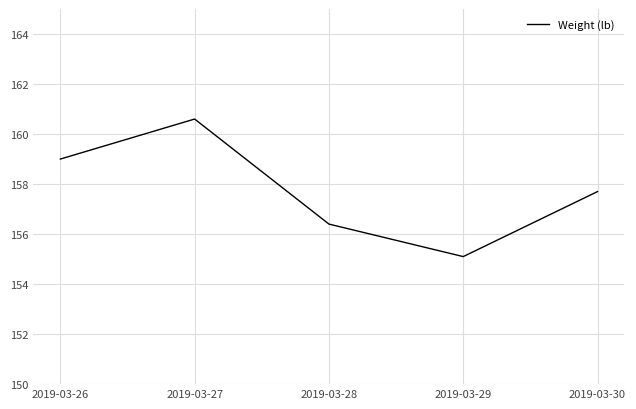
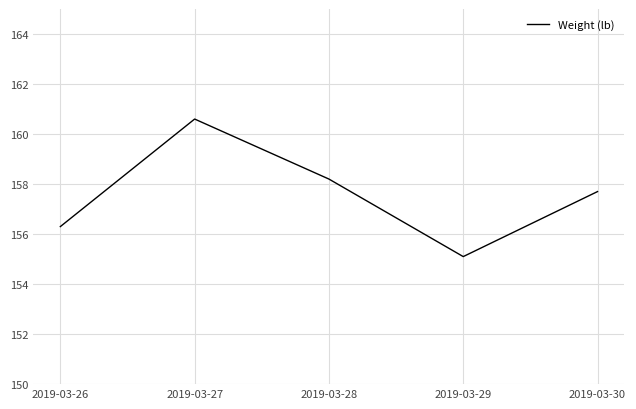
2019-03-26: 159.0 -> 156.3
2019-03-28: 156.4 -> 158.2
